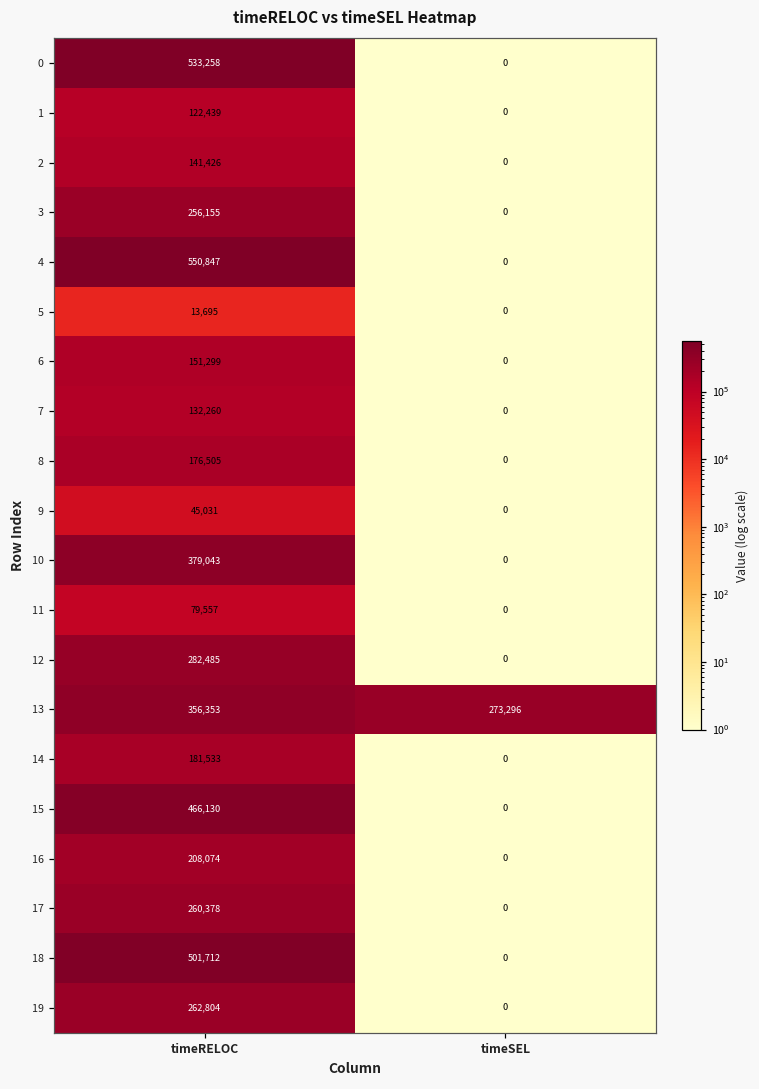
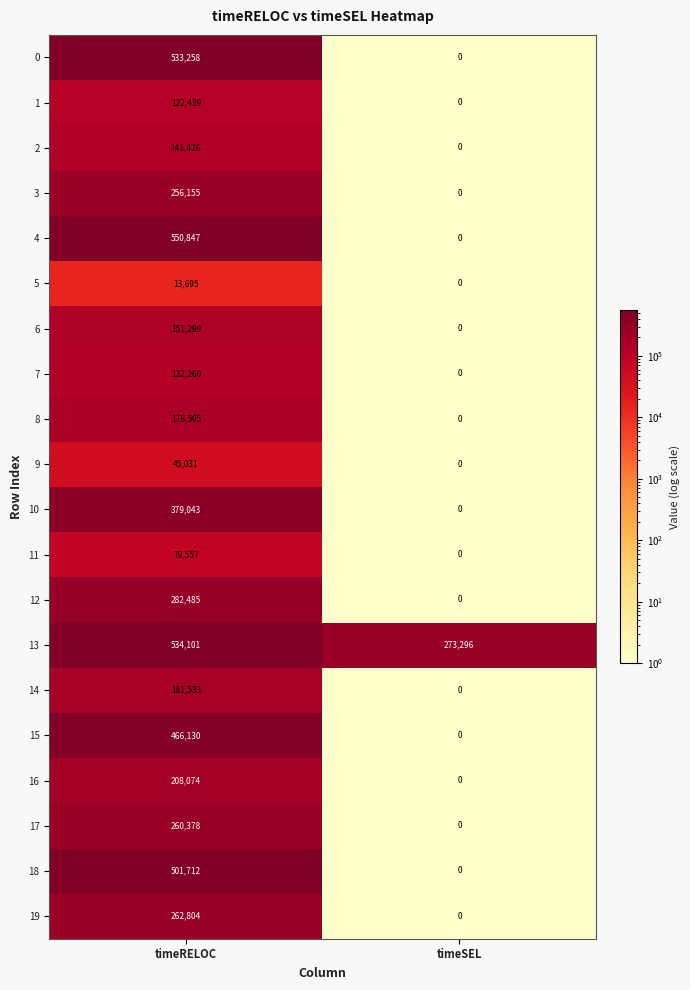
13, timeRELOC: 356,353 -> 534,101
